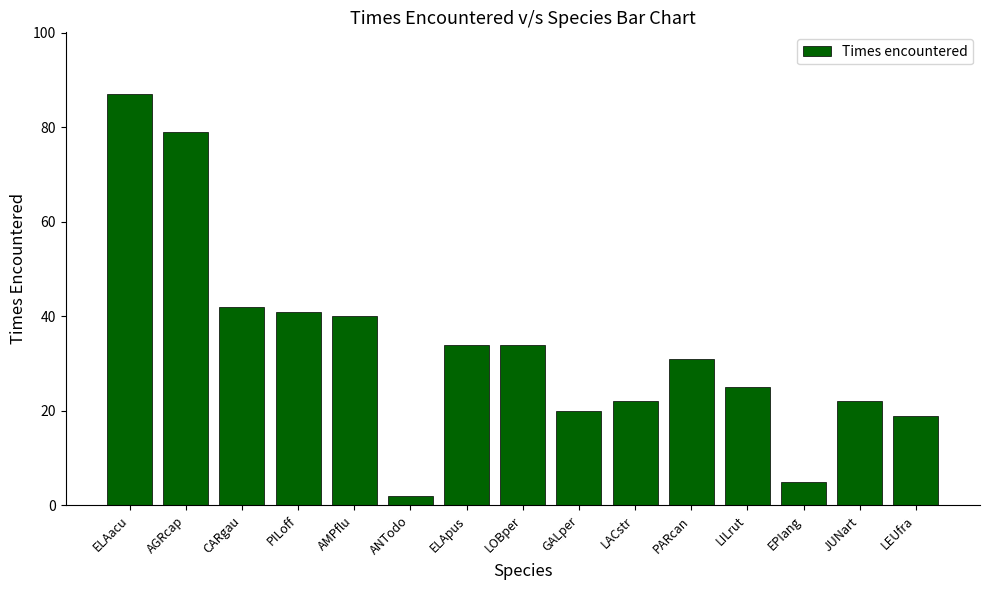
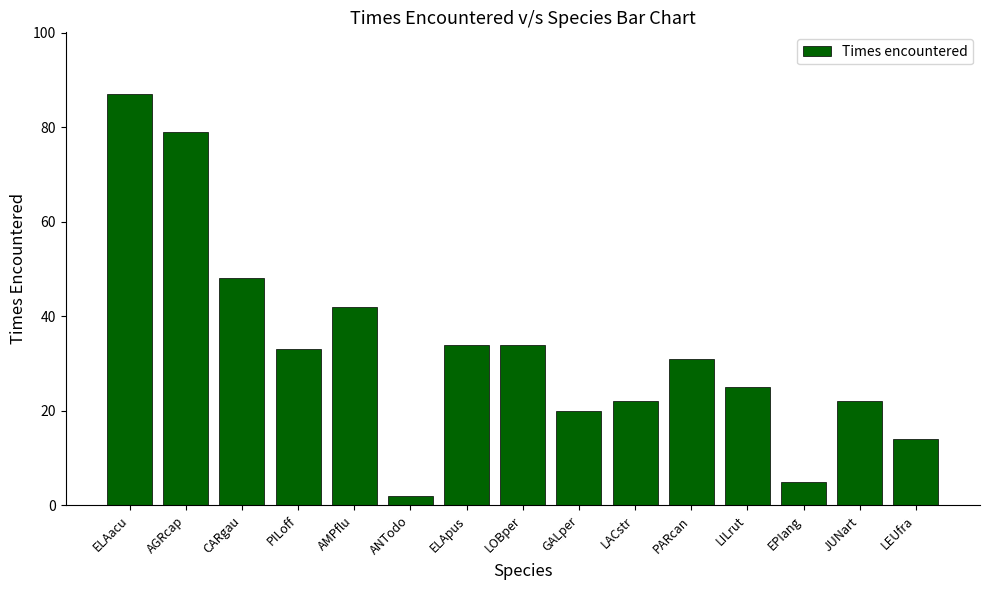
CARgau: 42 -> 48
PILoff: 41 -> 33
AMPflu: 40 -> 42
LEUfra: 19 -> 14
